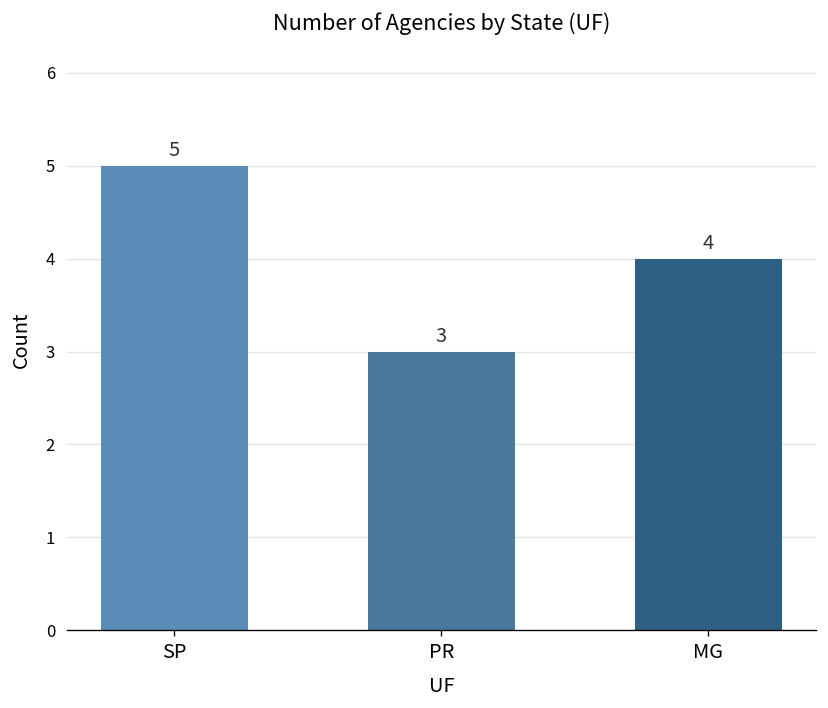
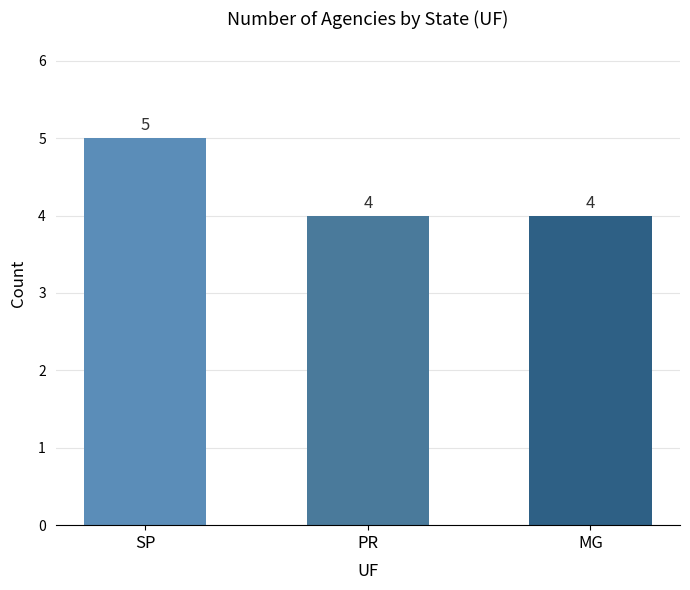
PR: 3 -> 4
